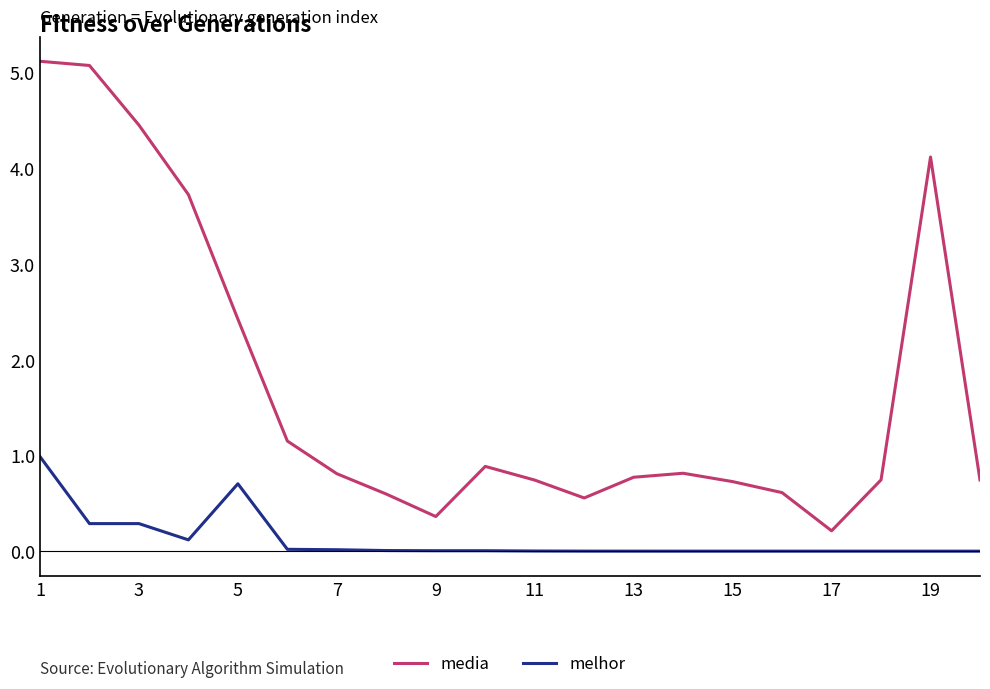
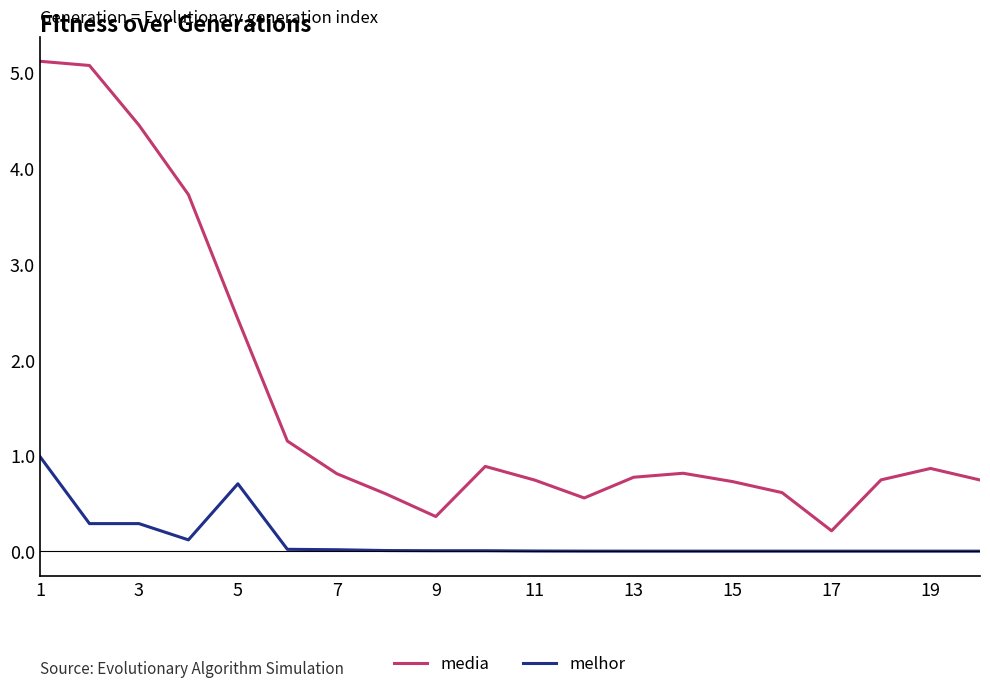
media, 19: 4.1 -> 0.9
